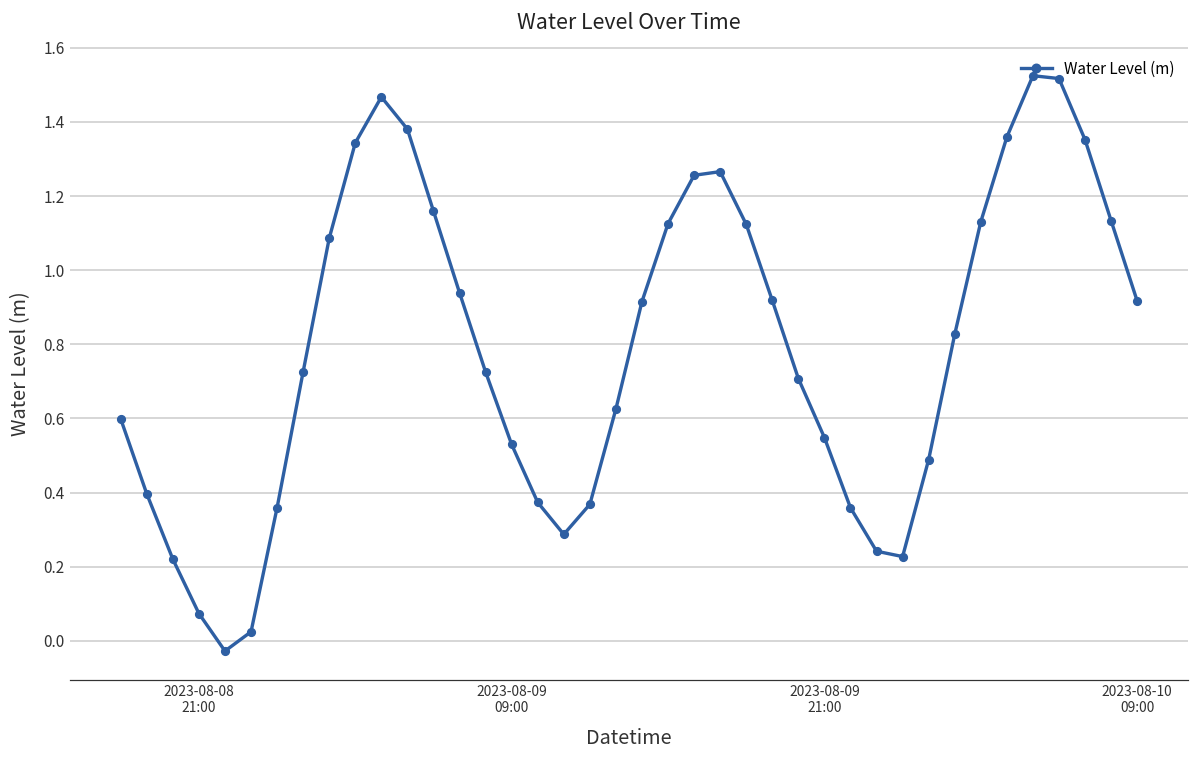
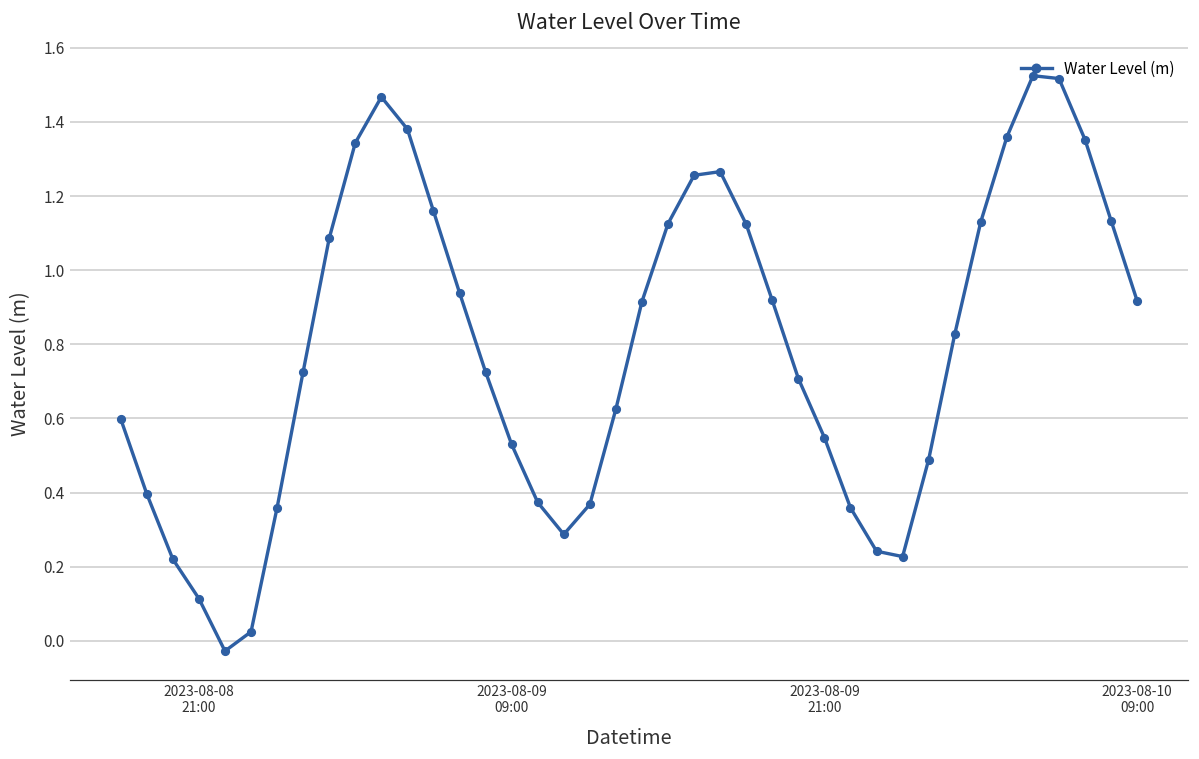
2023-08-08 21:00: 0.07 -> 0.11
